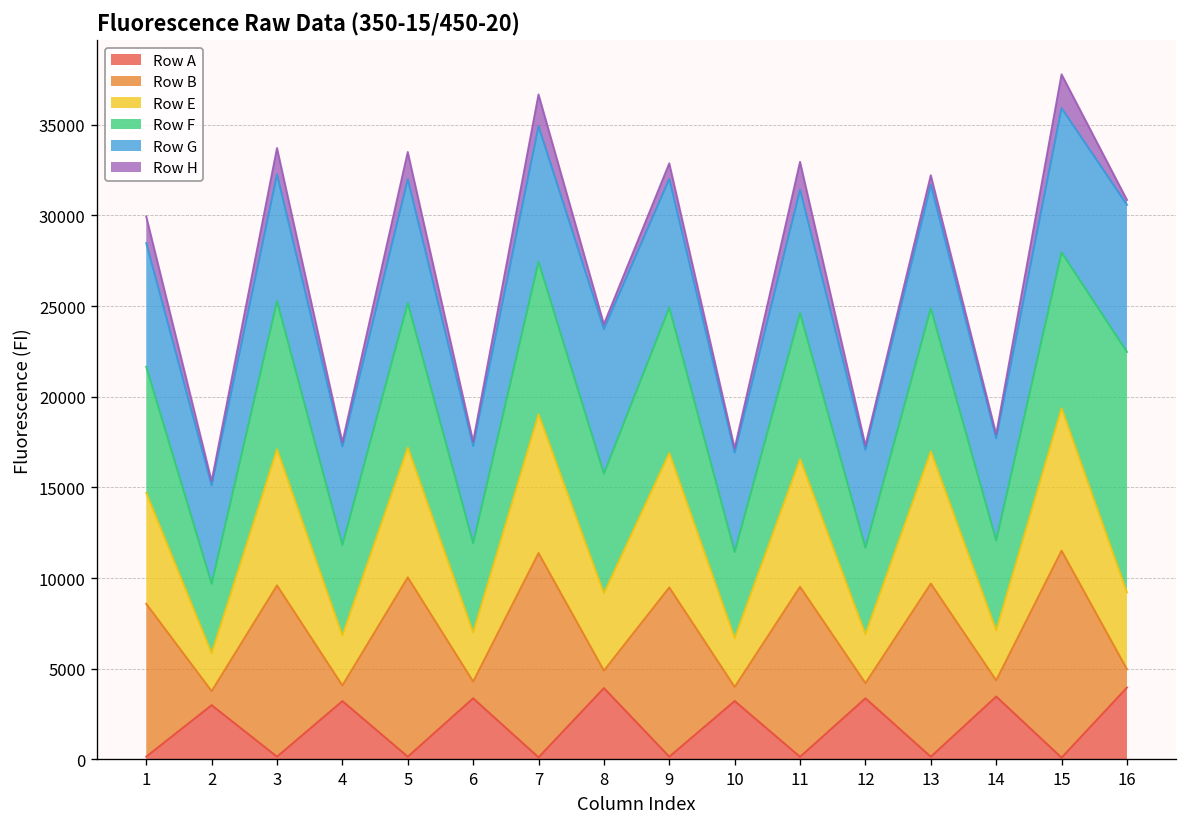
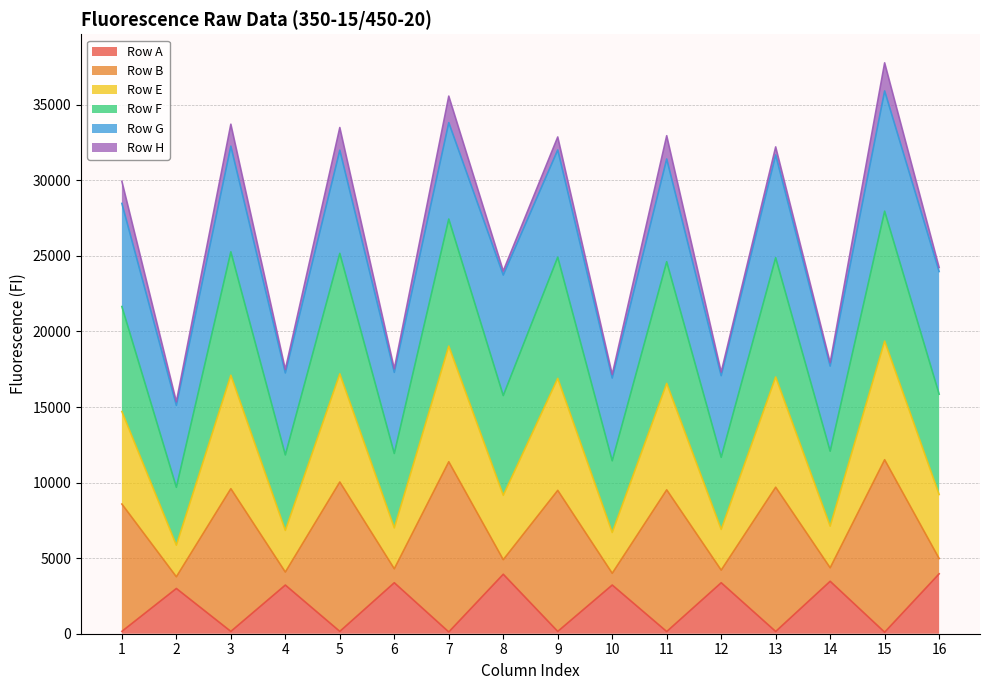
Row G, 7: 7500 -> 6400
Row F, 16: 13300 -> 6600
